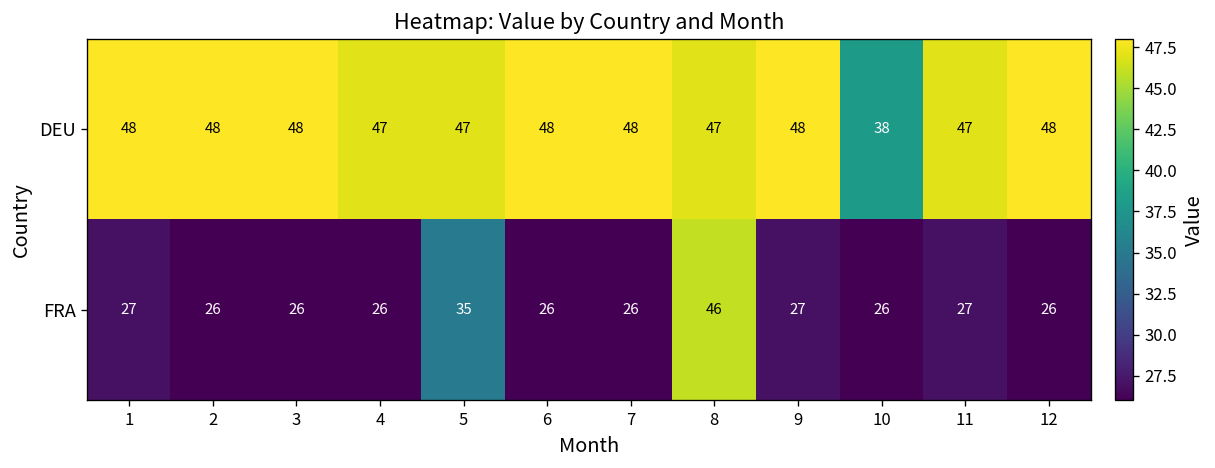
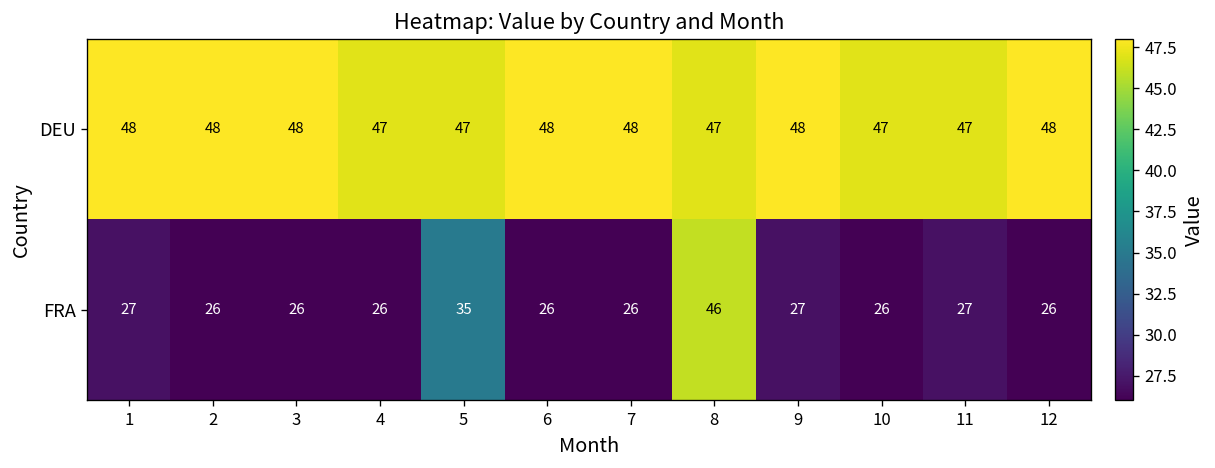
DEU, 10: 38 -> 47
